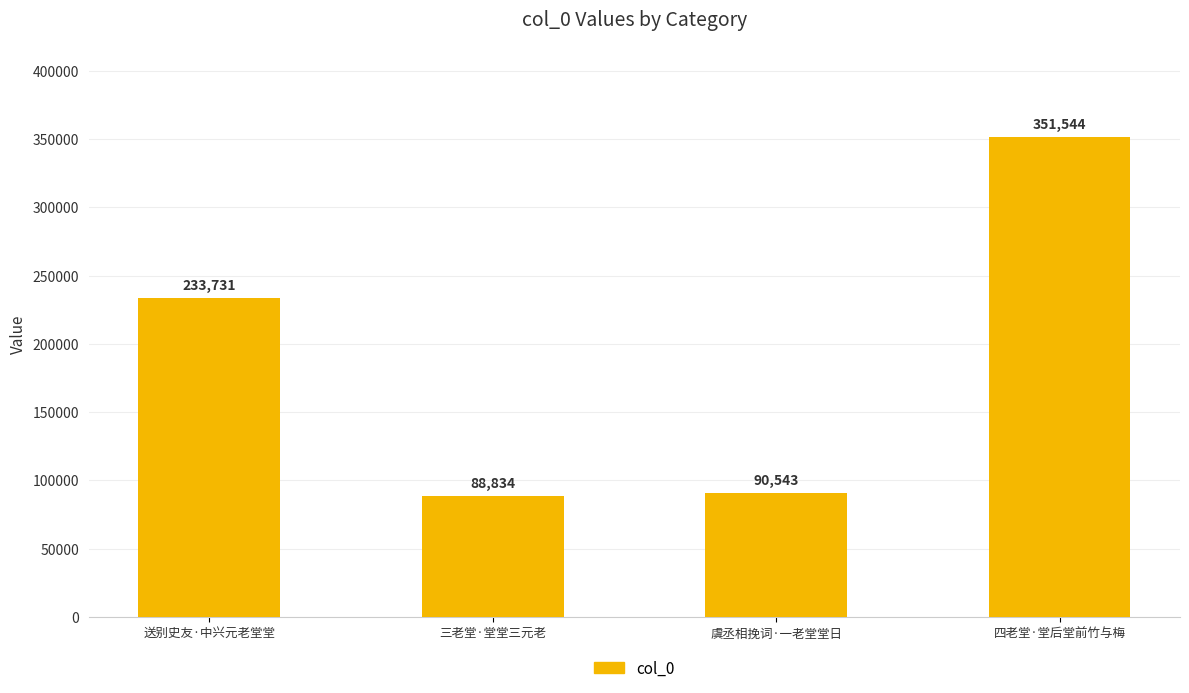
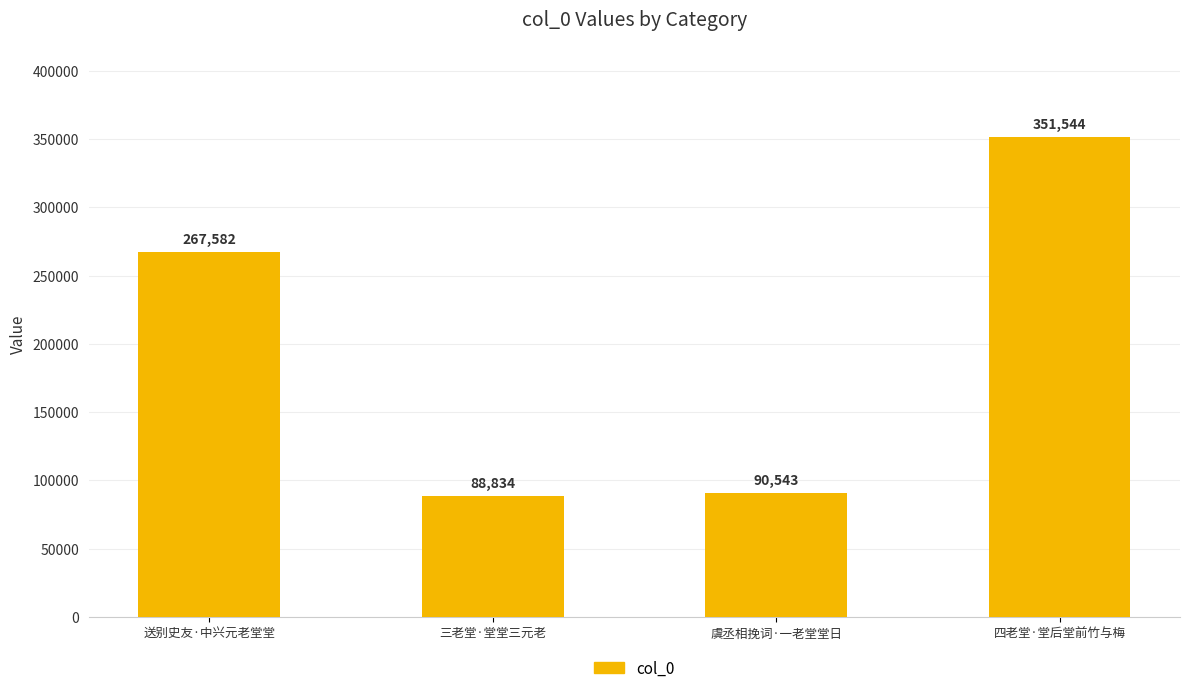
送别史友·中兴元老堂堂: 233,731 -> 267,582
